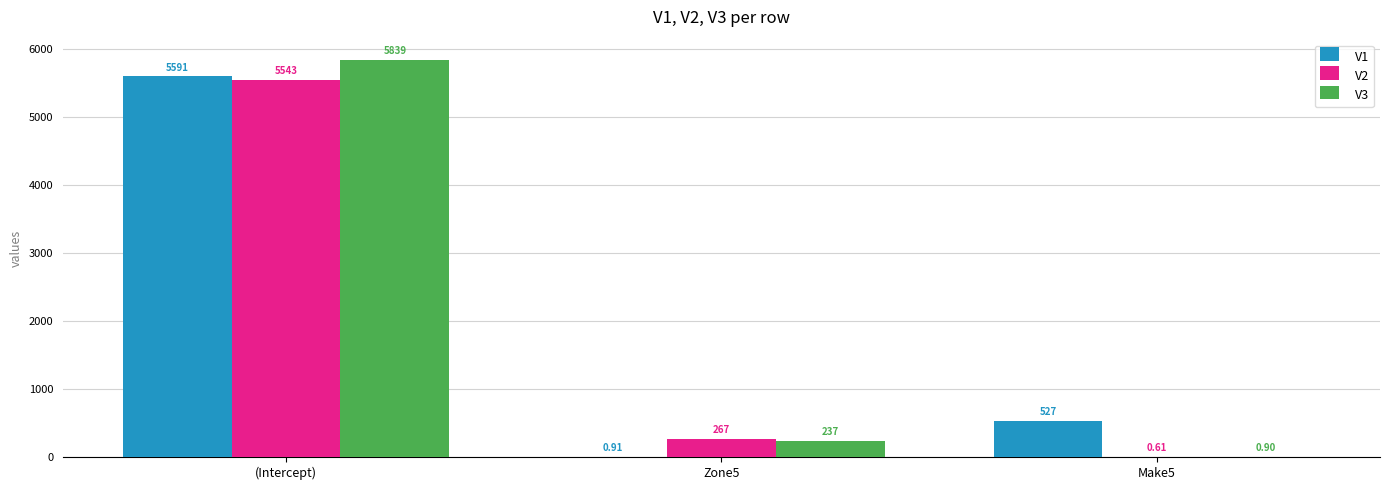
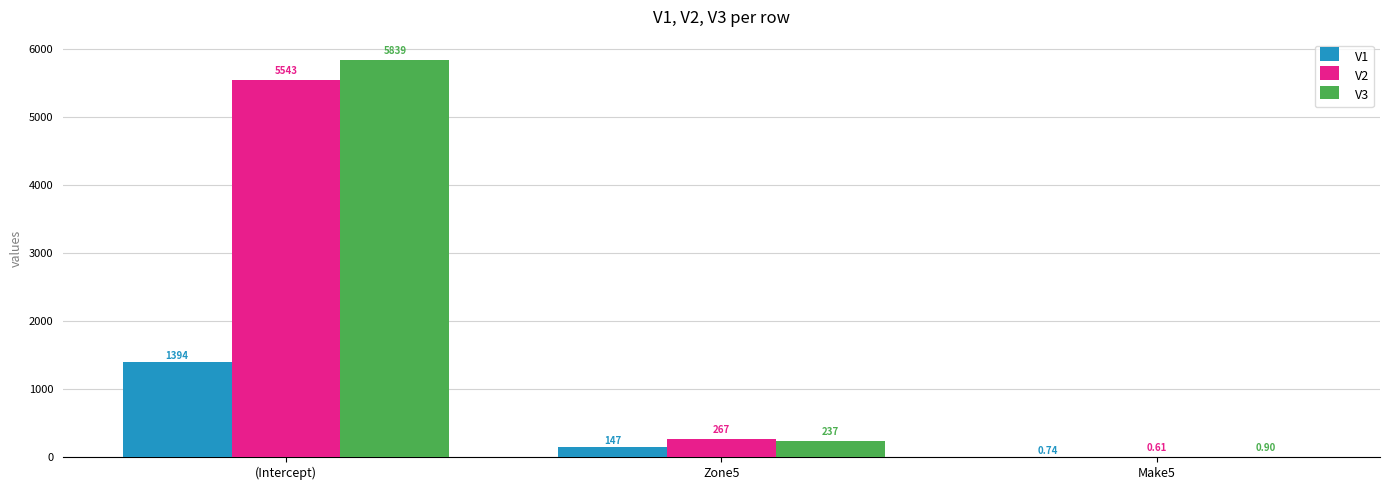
V1, (Intercept): 5591 -> 1394
V1, Zone5: 0.91 -> 147
V1, Make5: 527 -> 0.74
